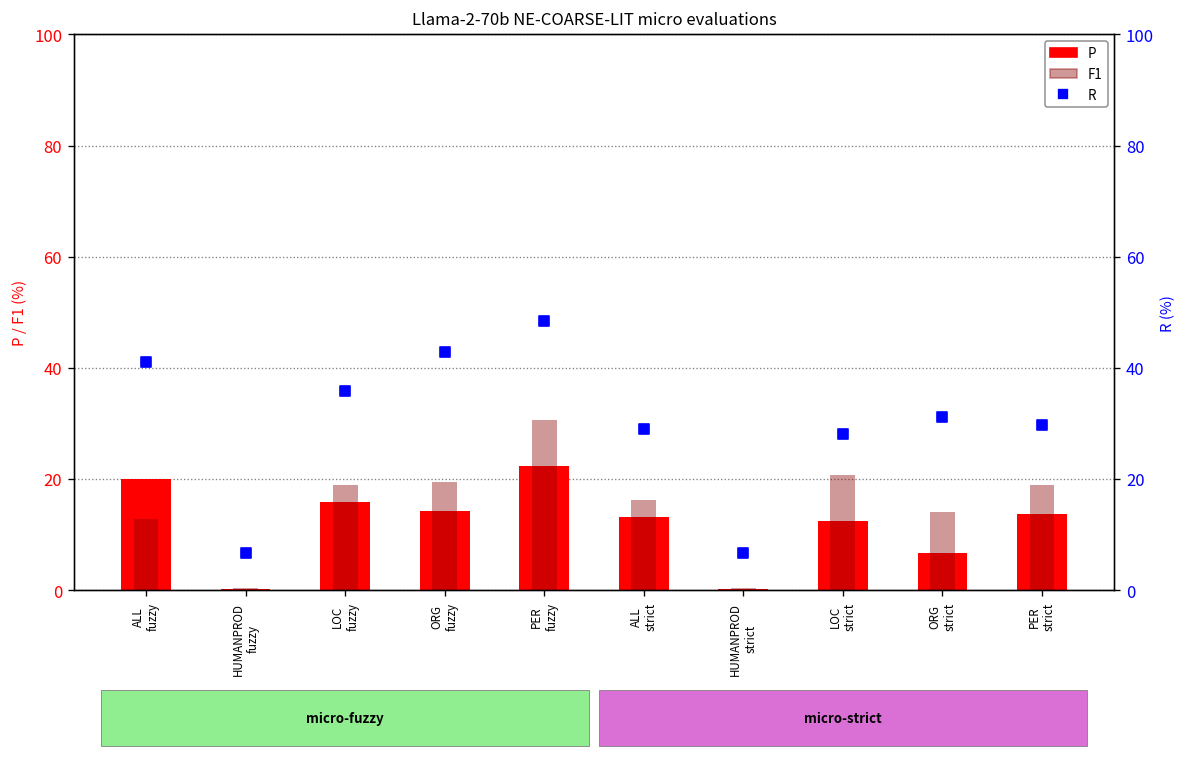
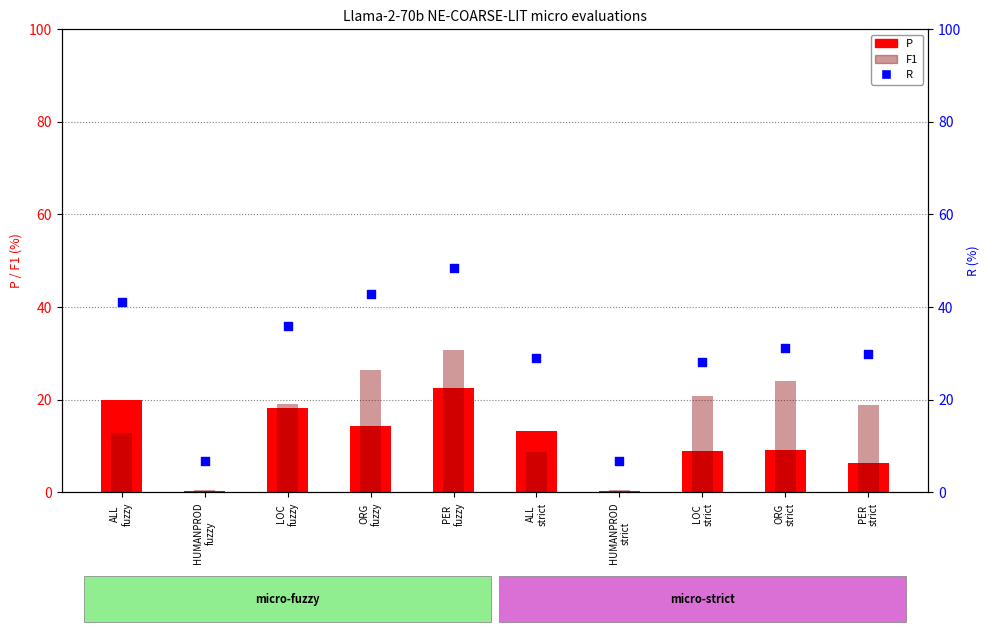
P, LOC fuzzy: 16 -> 18
F1, ORG fuzzy: 19 -> 26
F1, ALL strict: 16 -> 9
P, LOC strict: 12 -> 9
P, ORG strict: 7 -> 9
F1, ORG strict: 14 -> 24
P, PER strict: 14 -> 6
